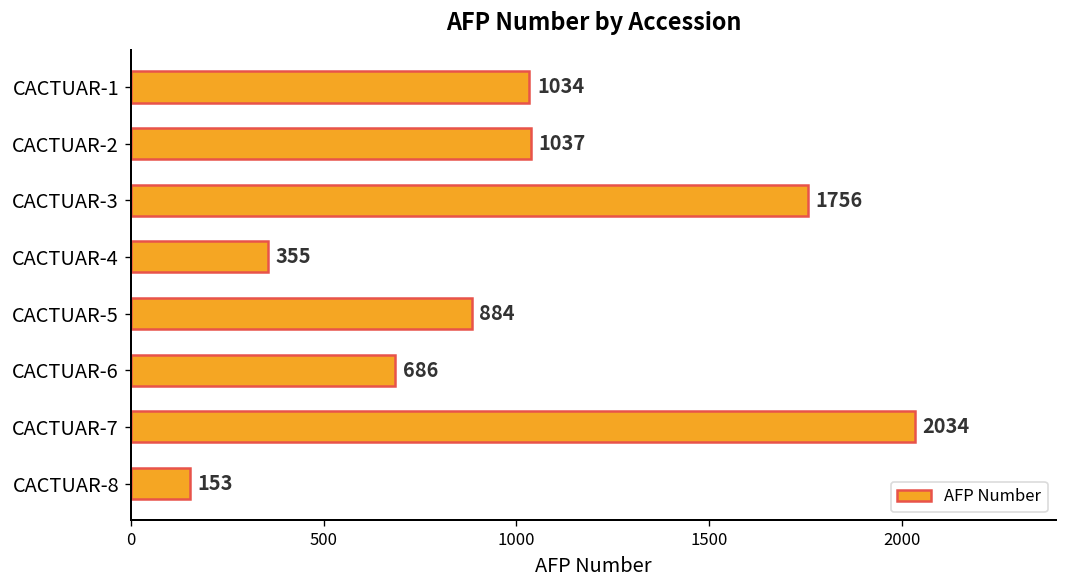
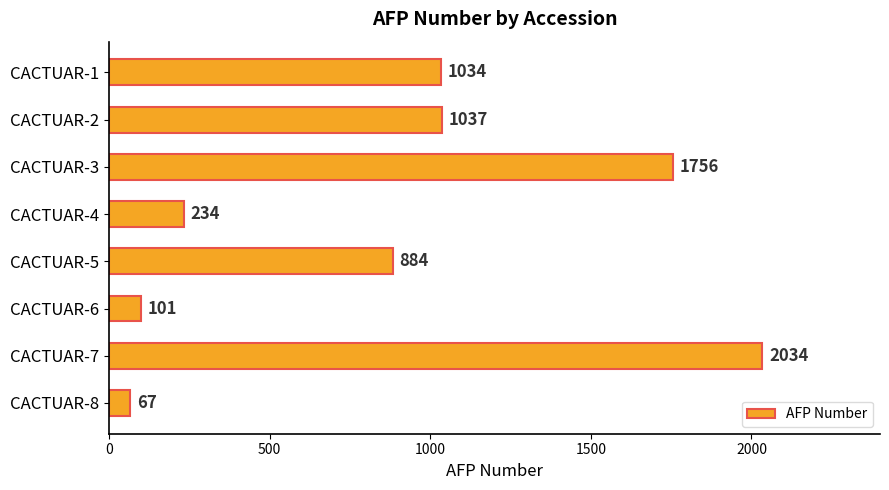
CACTUAR-4: 355 -> 234
CACTUAR-6: 686 -> 101
CACTUAR-8: 153 -> 67
